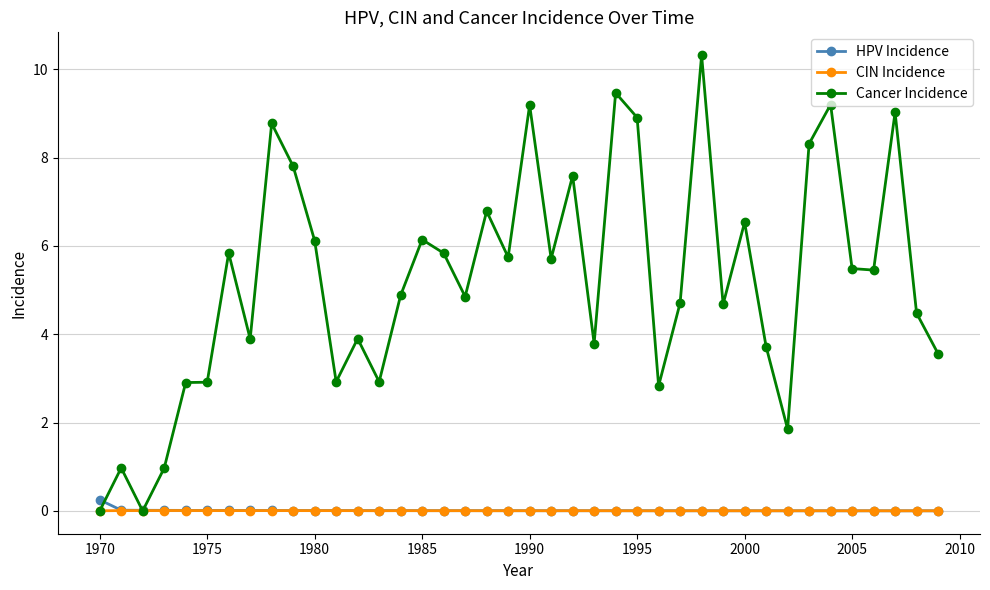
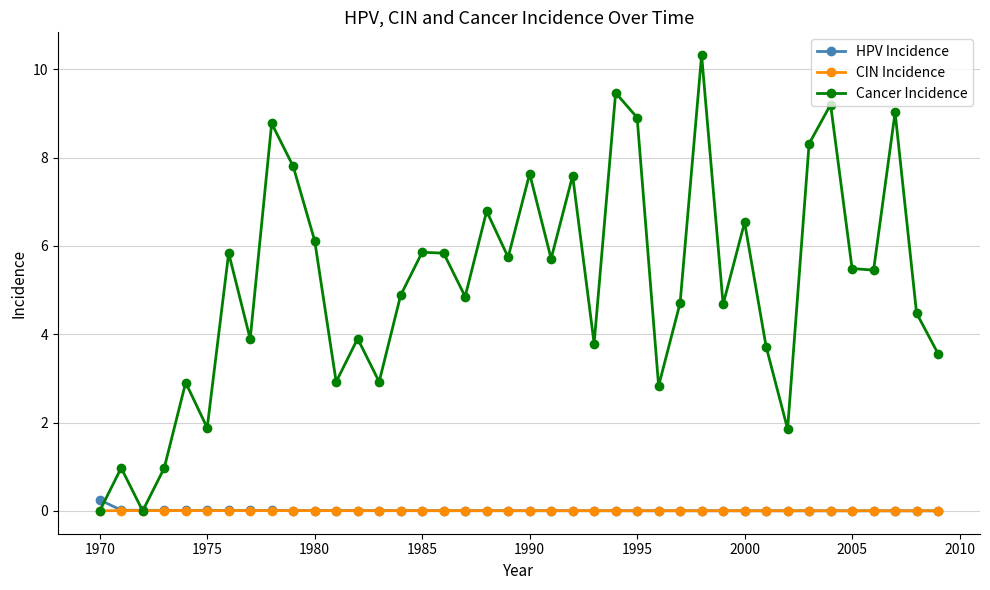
Cancer Incidence, 1975: 2.9 -> 1.9
Cancer Incidence, 1985: 6.1 -> 5.9
Cancer Incidence, 1990: 9.2 -> 7.6
